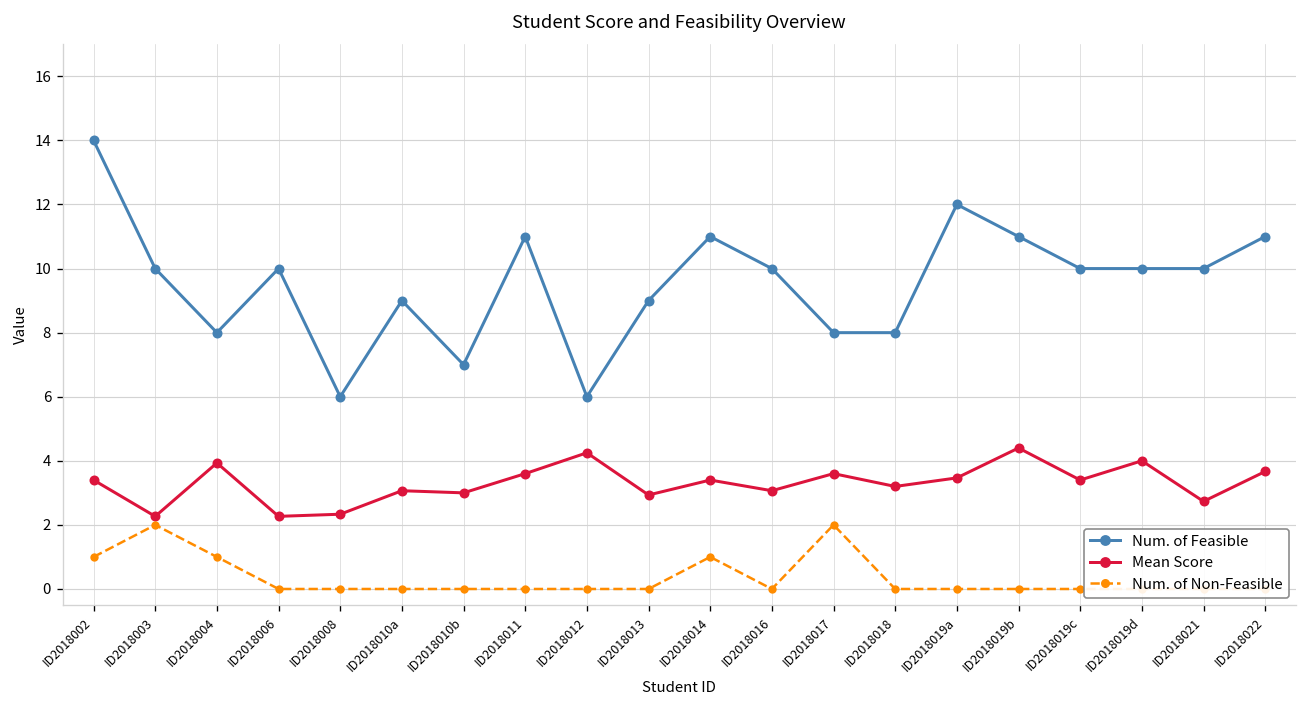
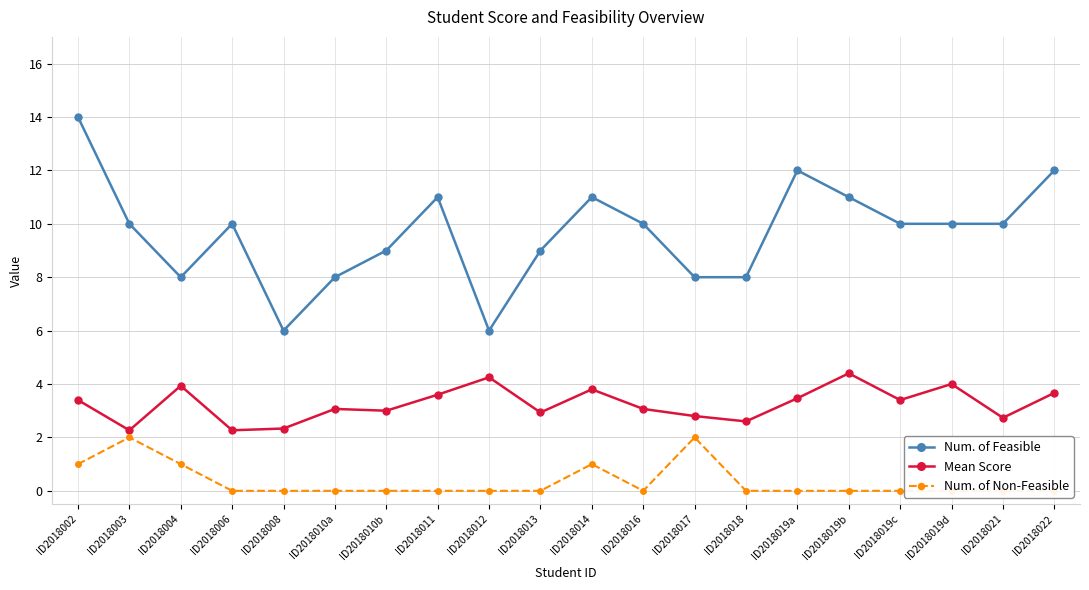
Num. of Feasible, ID2018010a: 9 -> 8
Num. of Feasible, ID2018010b: 7 -> 9
Mean Score, ID2018014: 3.4 -> 3.8
Mean Score, ID2018017: 3.6 -> 2.8
Mean Score, ID2018018: 3.2 -> 2.6
Num. of Feasible, ID2018022: 11 -> 12
